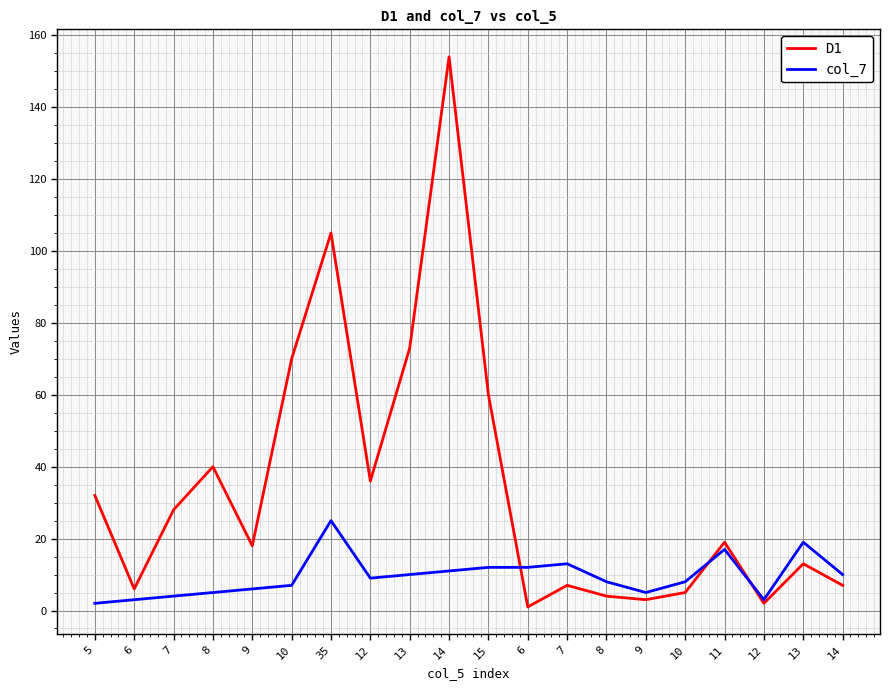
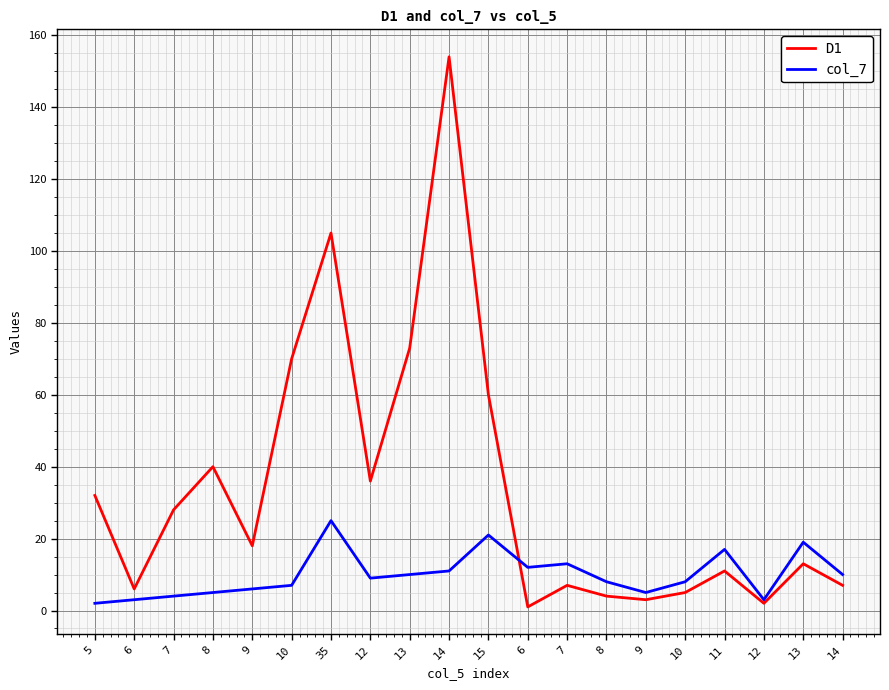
col_7, 15: 12 -> 21
D1, 11: 19 -> 11
